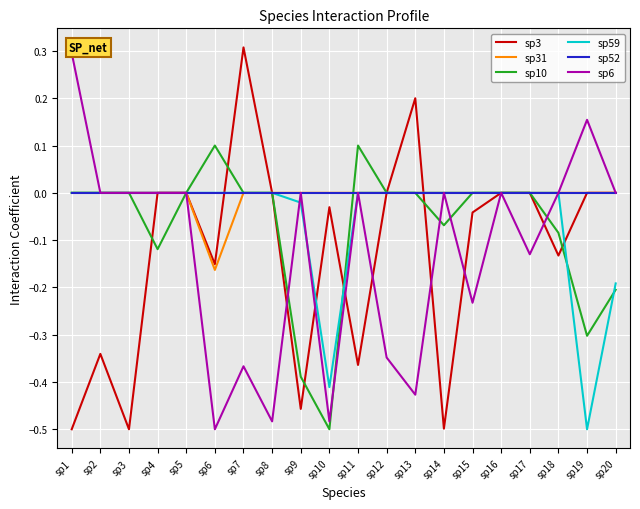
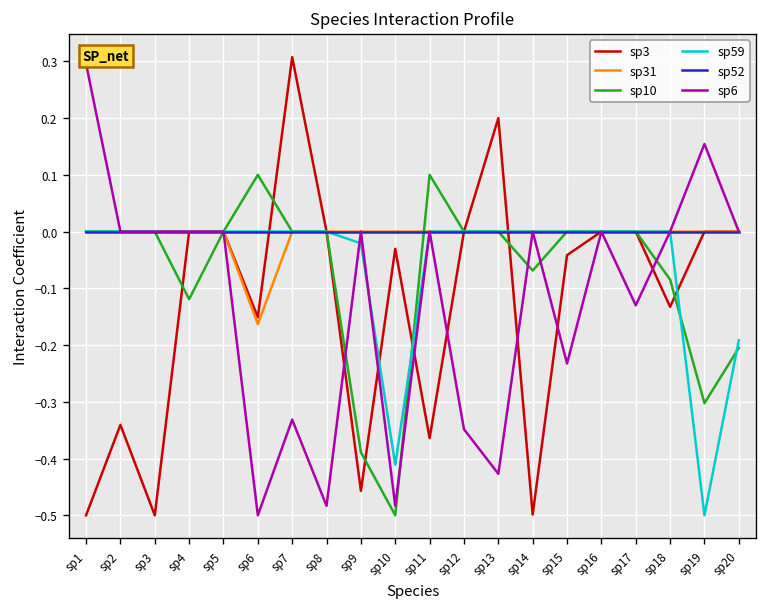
sp6, sp7: -0.37 -> -0.33
